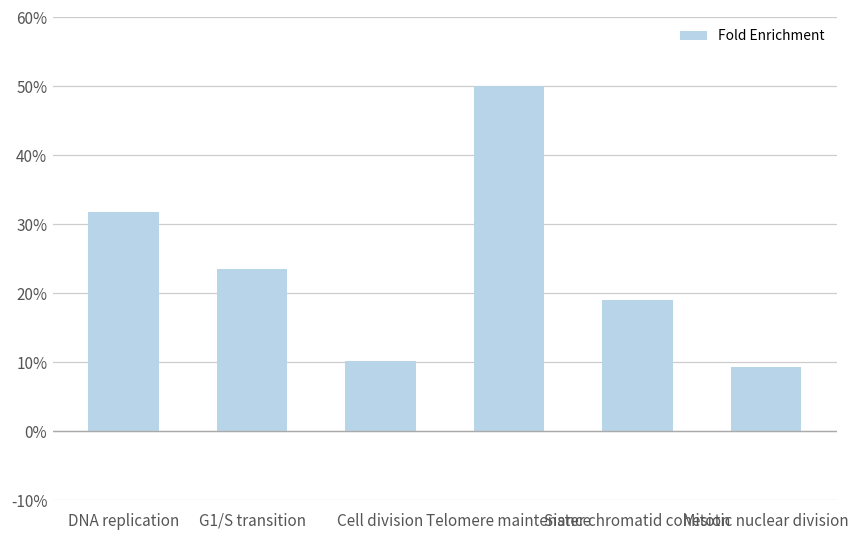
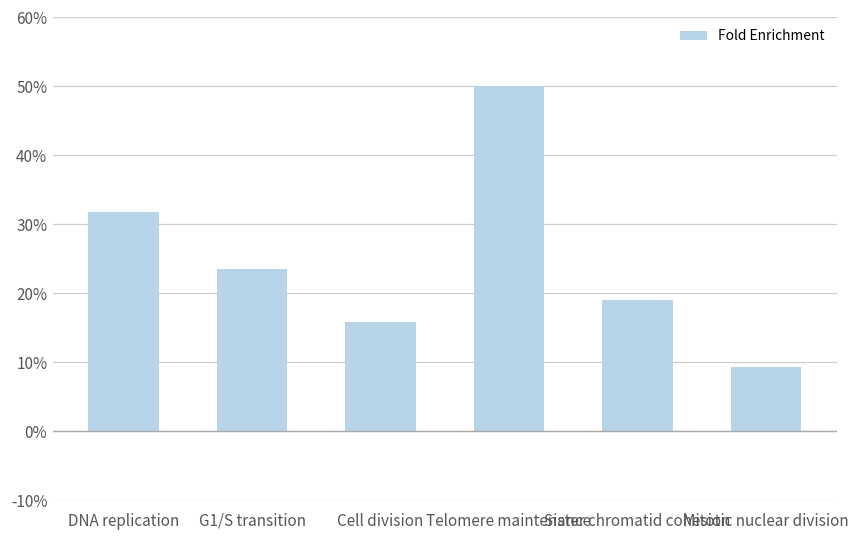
Cell division: 10% -> 16%
